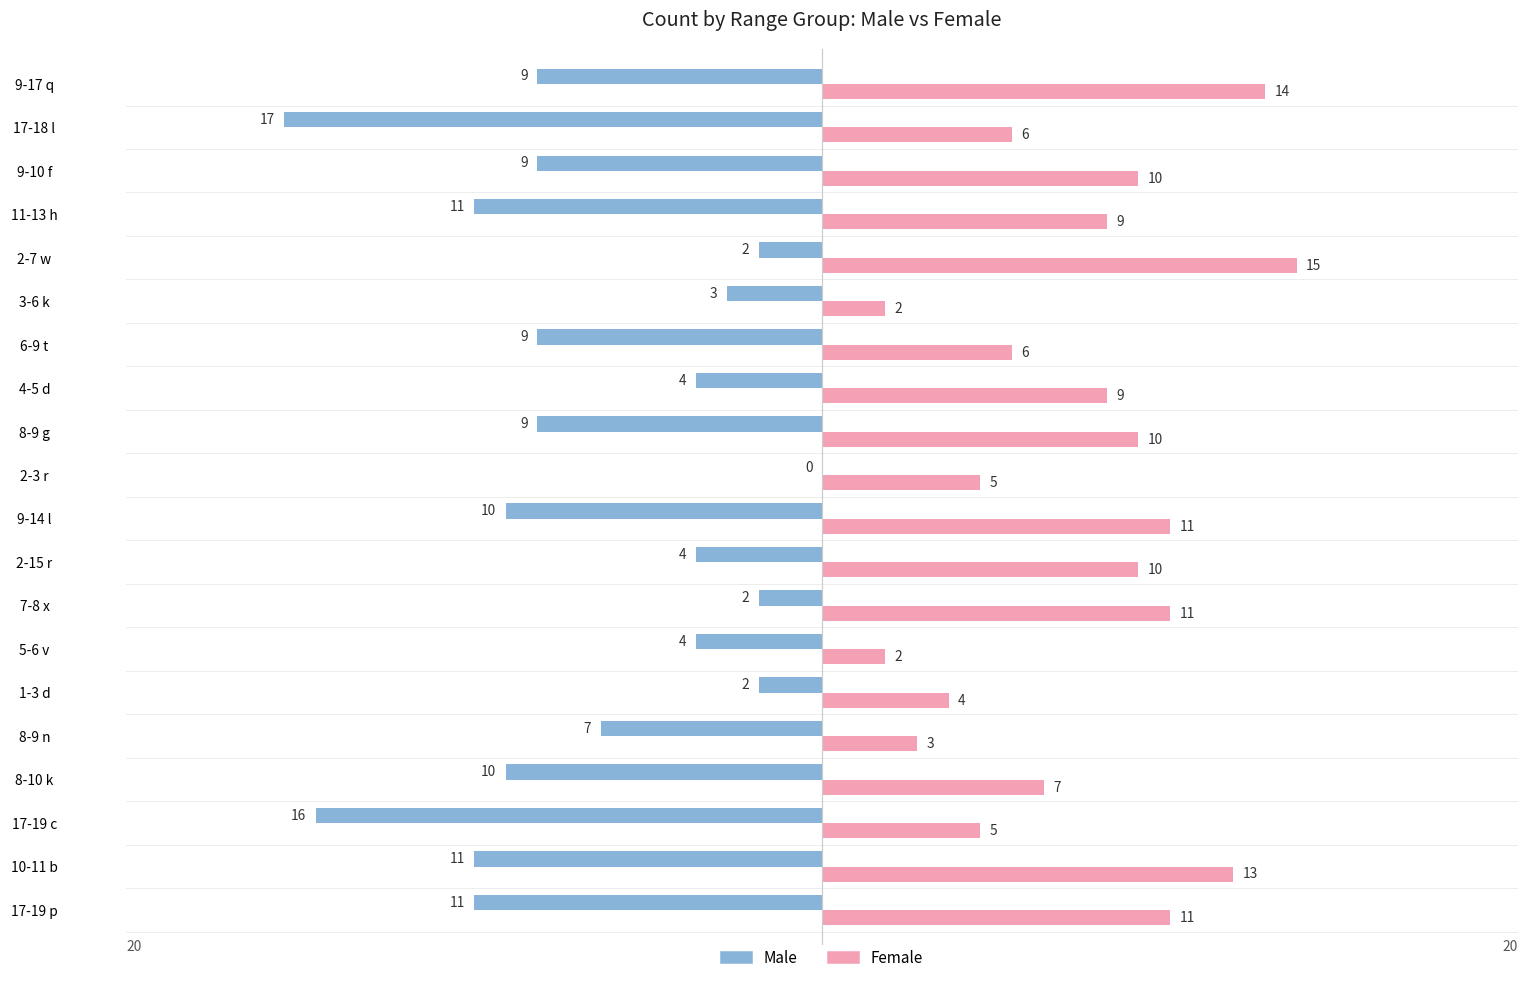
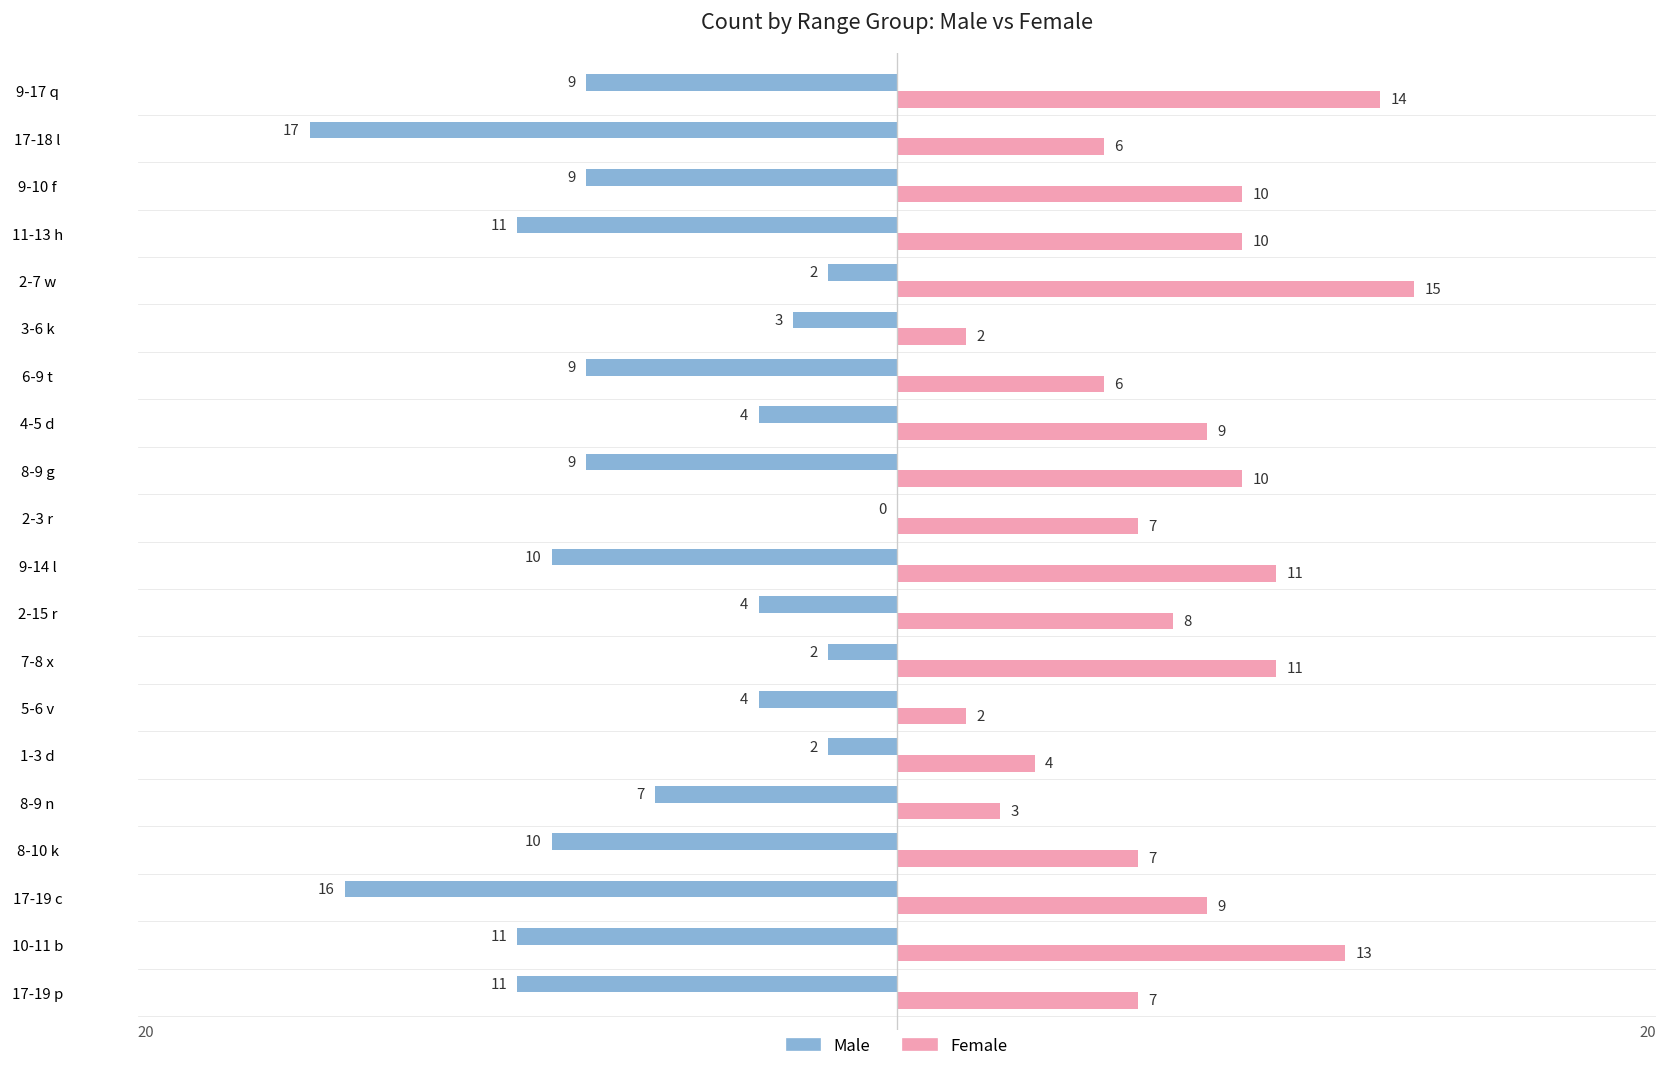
Female, 11-13 h: 9 -> 10
Female, 2-3 r: 5 -> 7
Female, 2-15 r: 10 -> 8
Female, 17-19 c: 5 -> 9
Female, 17-19 p: 11 -> 7
